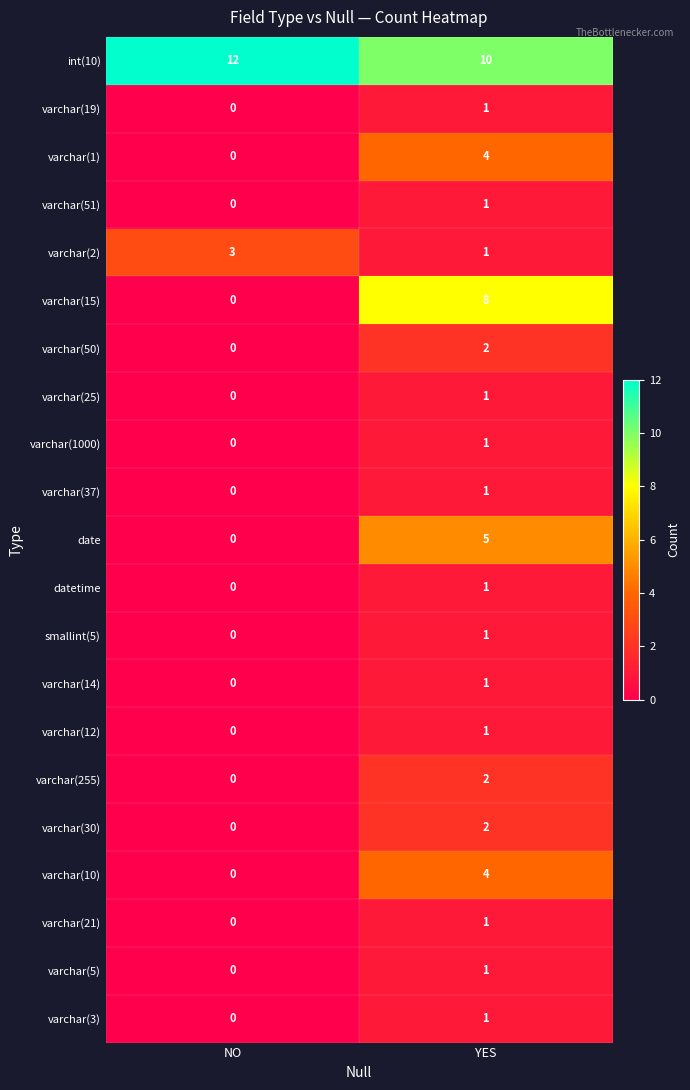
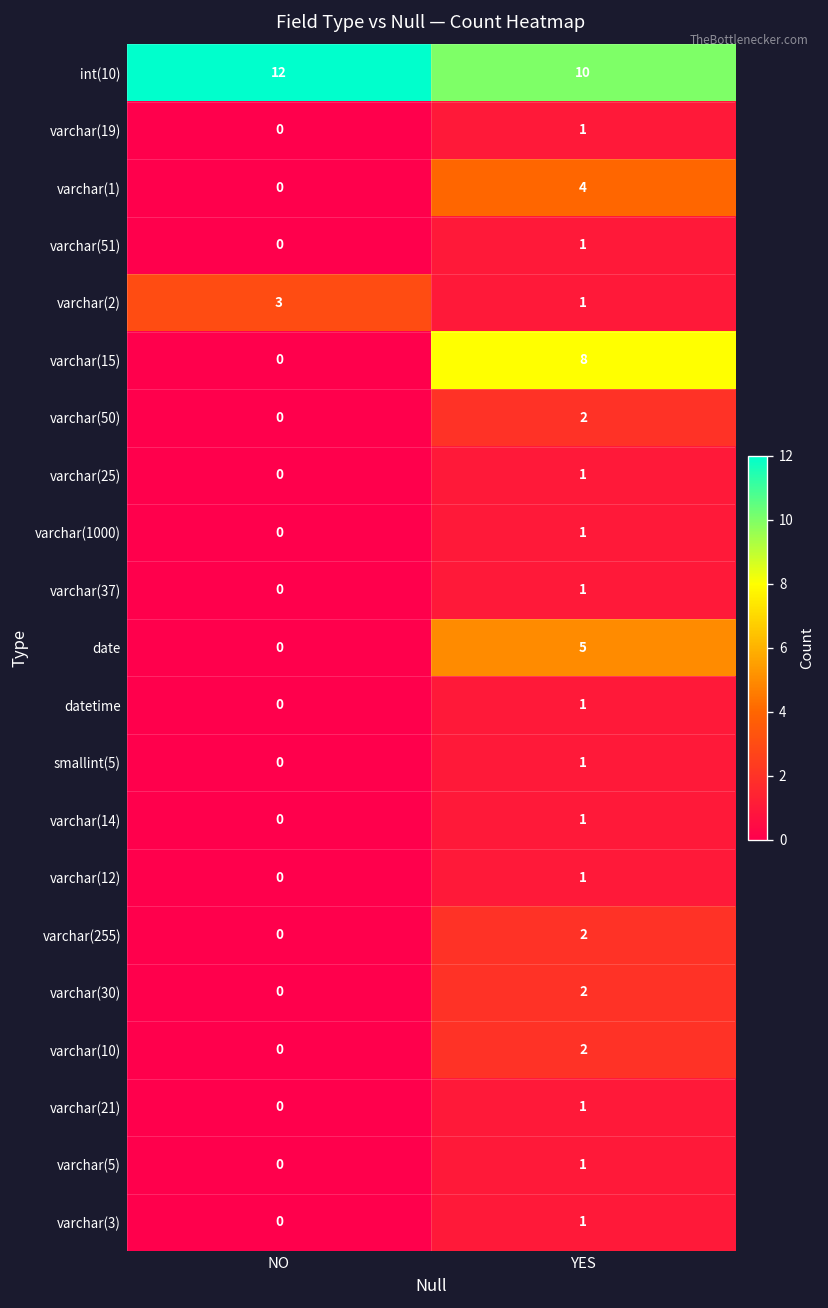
varchar(10), YES: 4 -> 2
